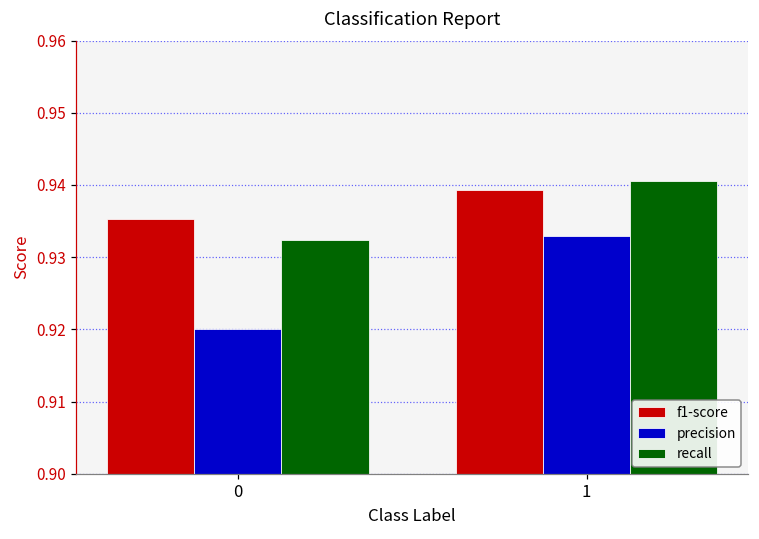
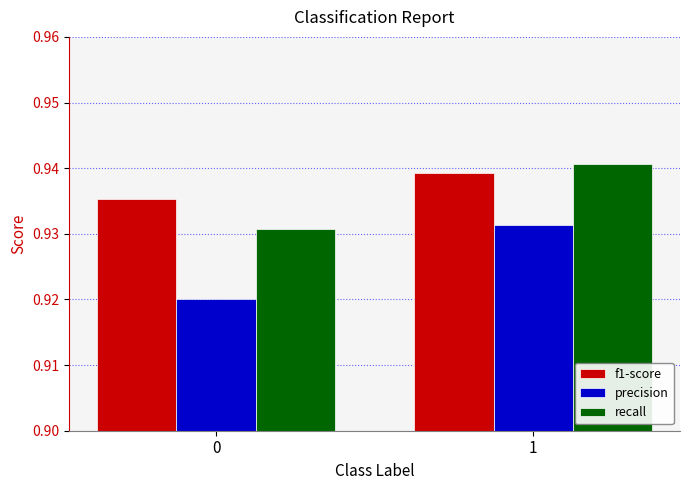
recall, 0: 0.932 -> 0.931
precision, 1: 0.933 -> 0.931
